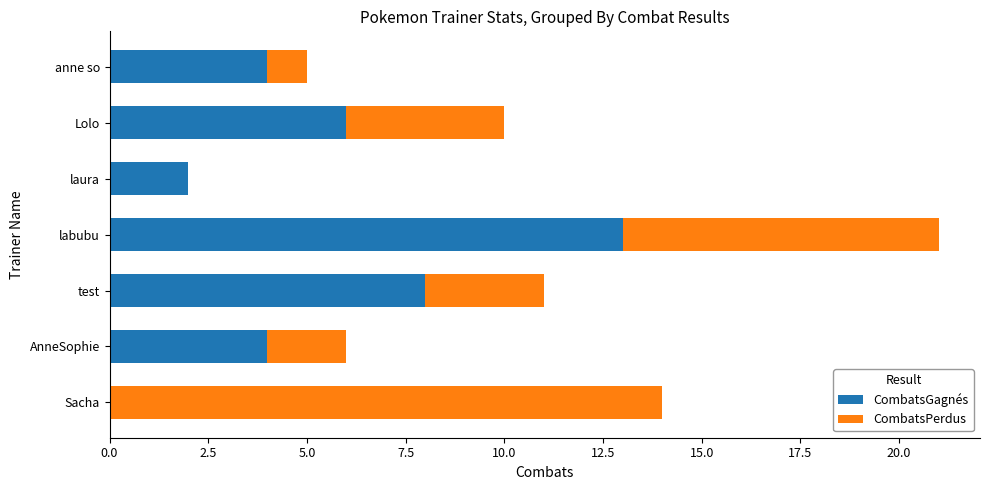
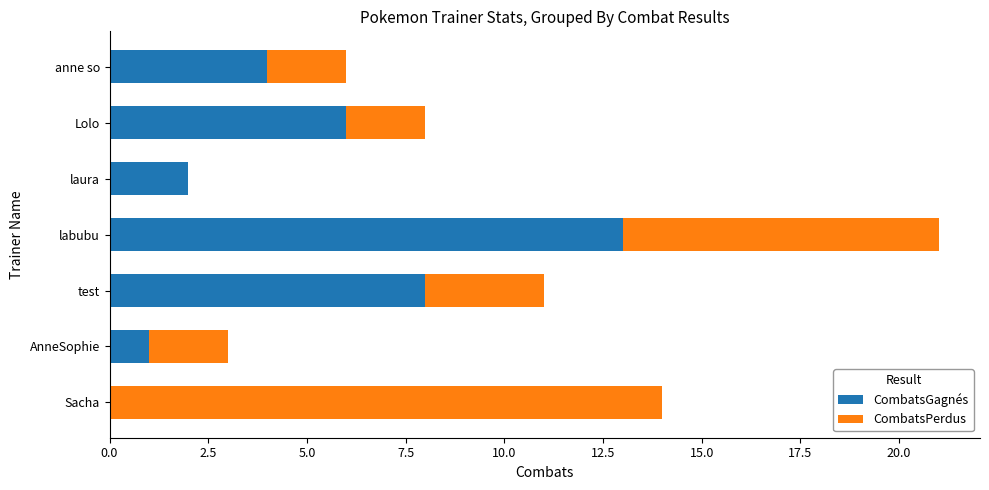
CombatsPerdus, anne so: 1 -> 2
CombatsPerdus, Lolo: 4 -> 2
CombatsGagnés, AnneSophie: 4 -> 1
